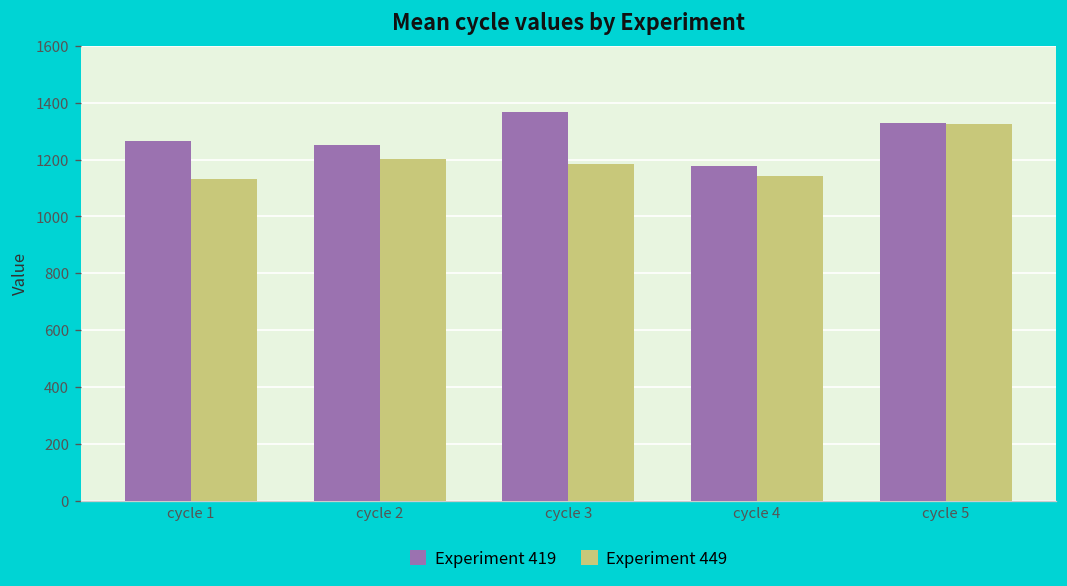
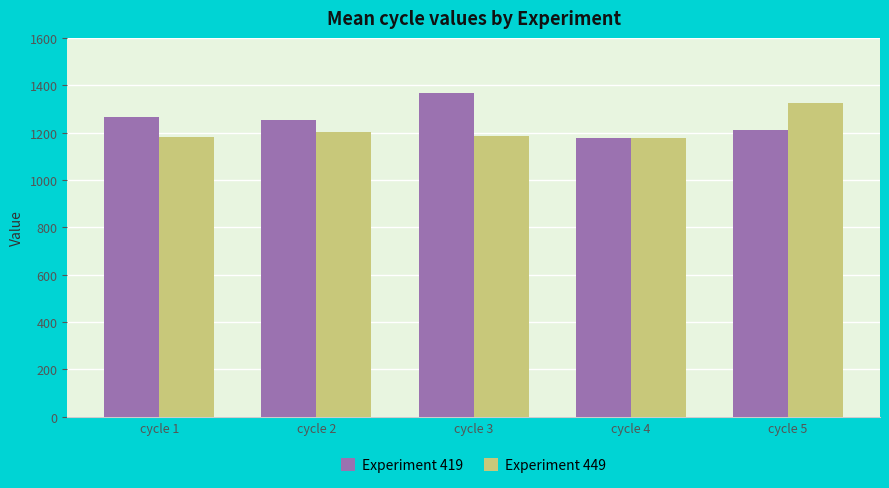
Experiment 449, cycle 1: 1130 -> 1180
Experiment 449, cycle 4: 1140 -> 1180
Experiment 419, cycle 5: 1330 -> 1210
